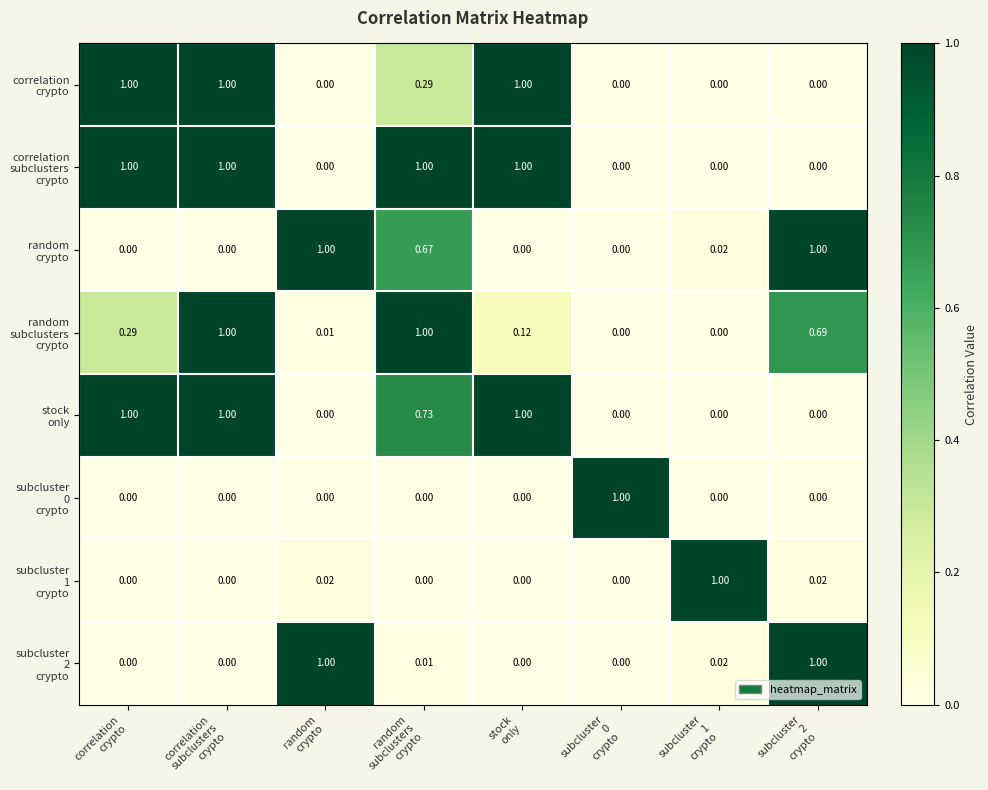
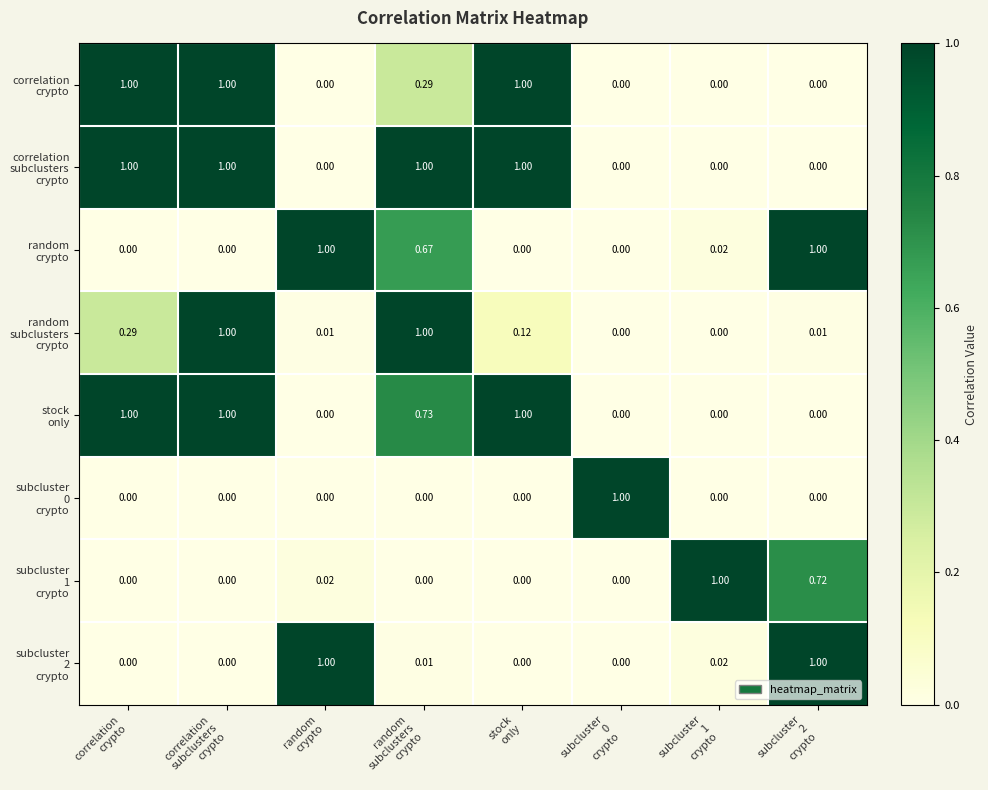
random subclusters crypto, subcluster 2 crypto: 0.69 -> 0.01
subcluster 1 crypto, subcluster 2 crypto: 0.02 -> 0.72
